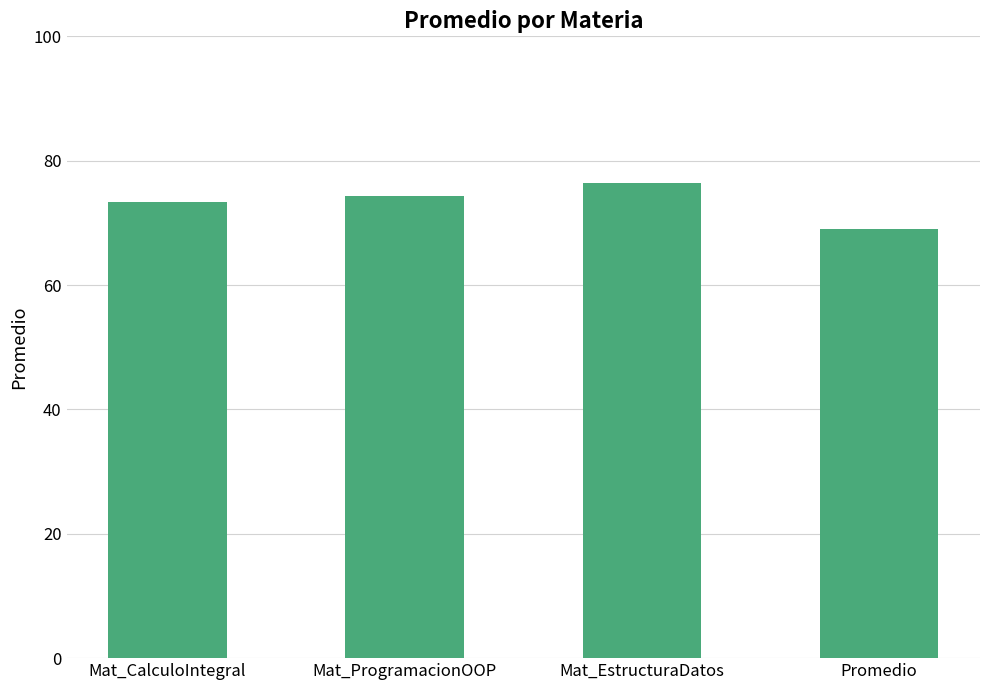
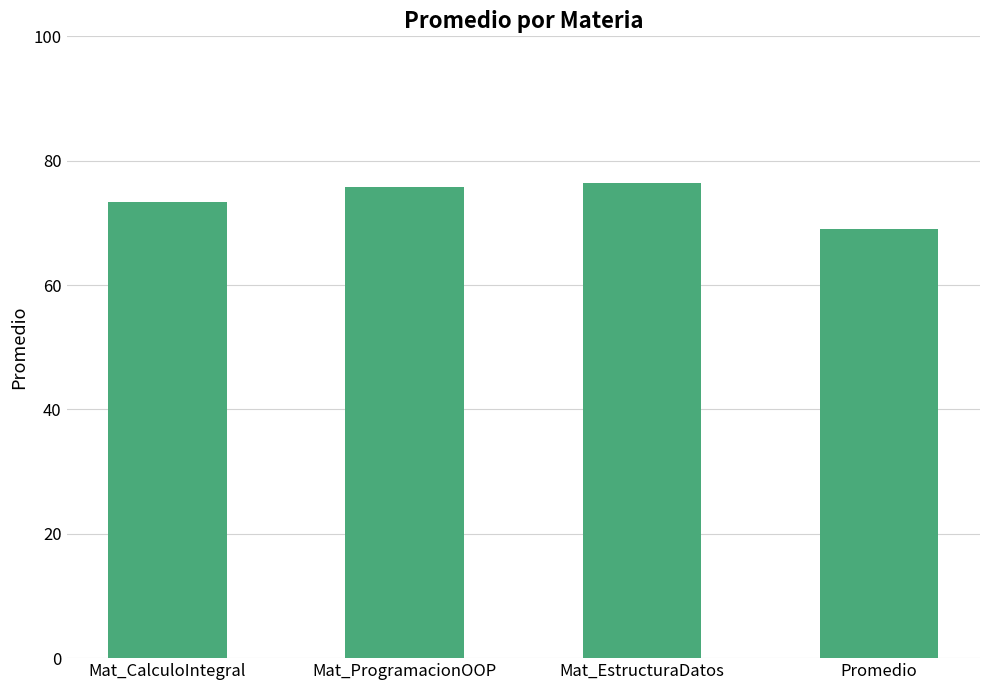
Mat_ProgramacionOOP: 74 -> 76
